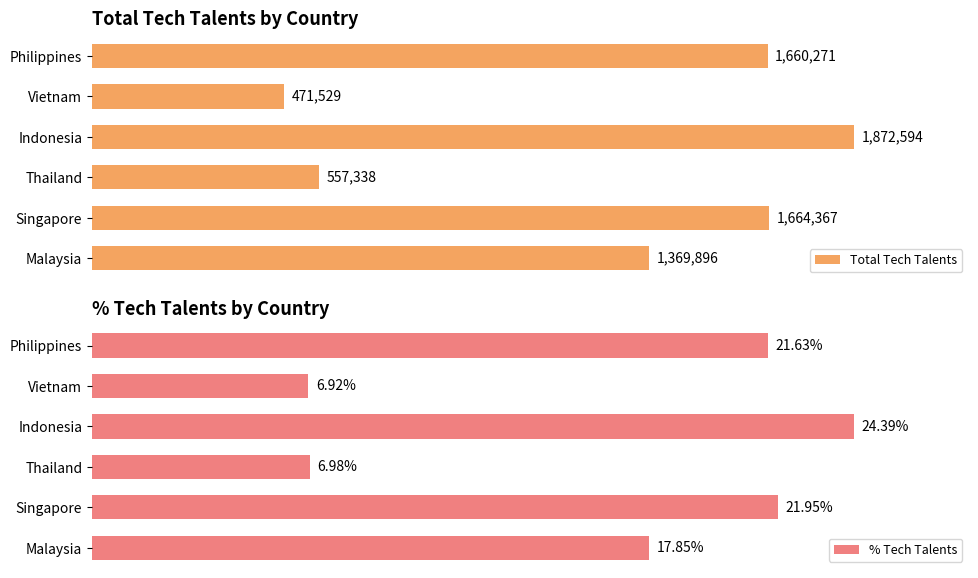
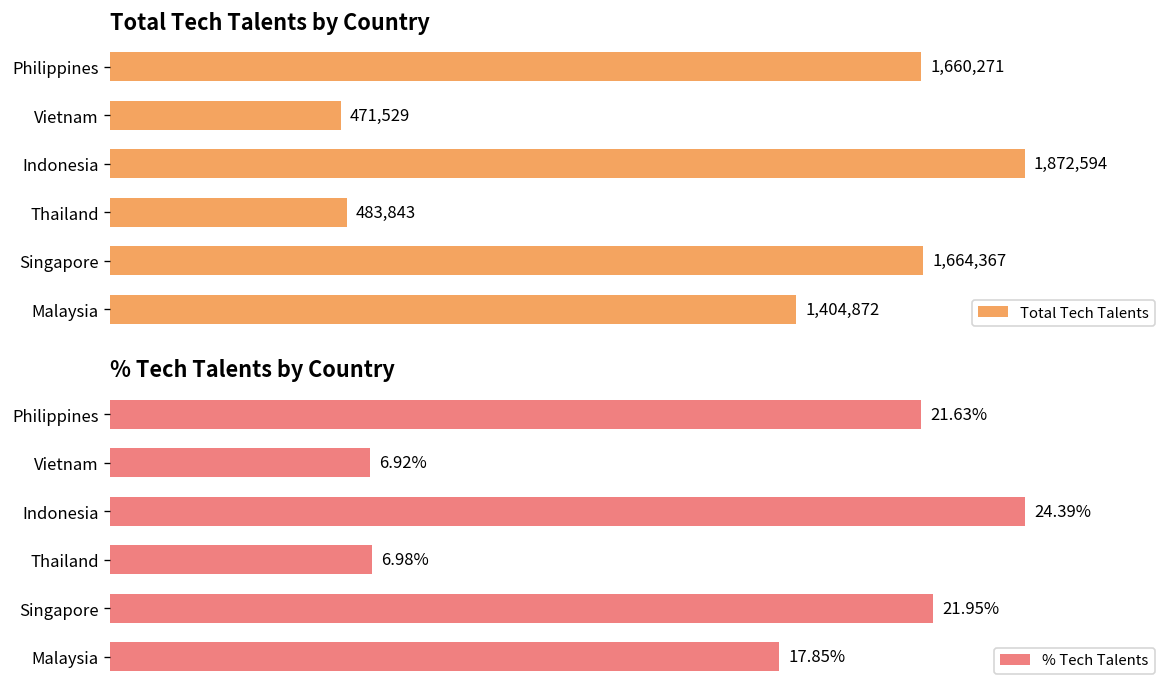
Total Tech Talents by Country, Thailand: 557,338 -> 483,843
Total Tech Talents by Country, Malaysia: 1,369,896 -> 1,404,872
